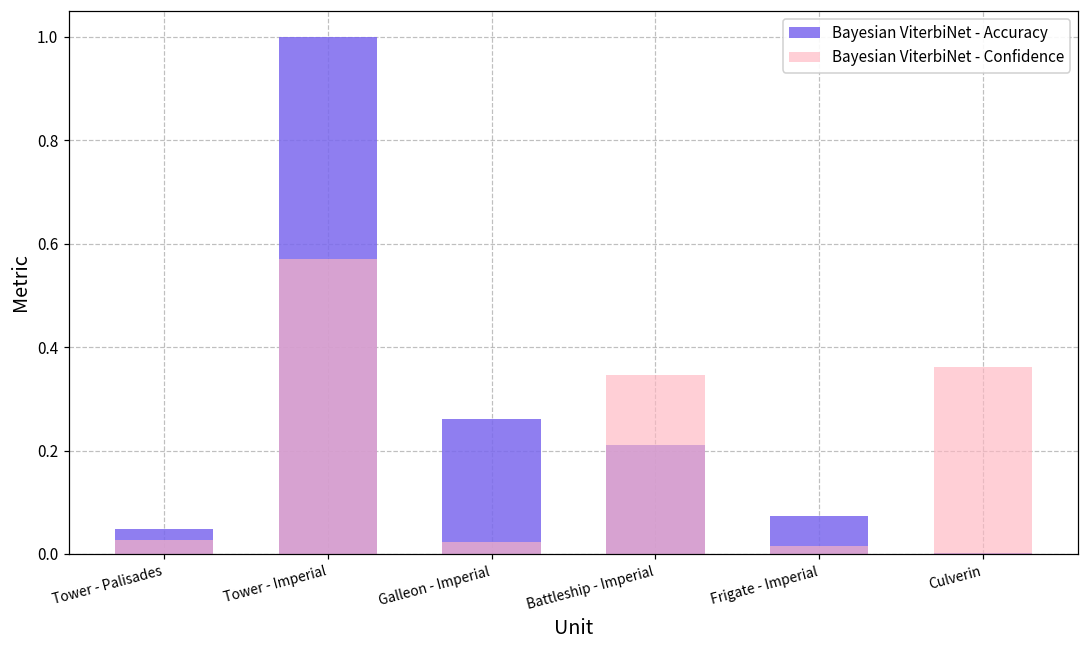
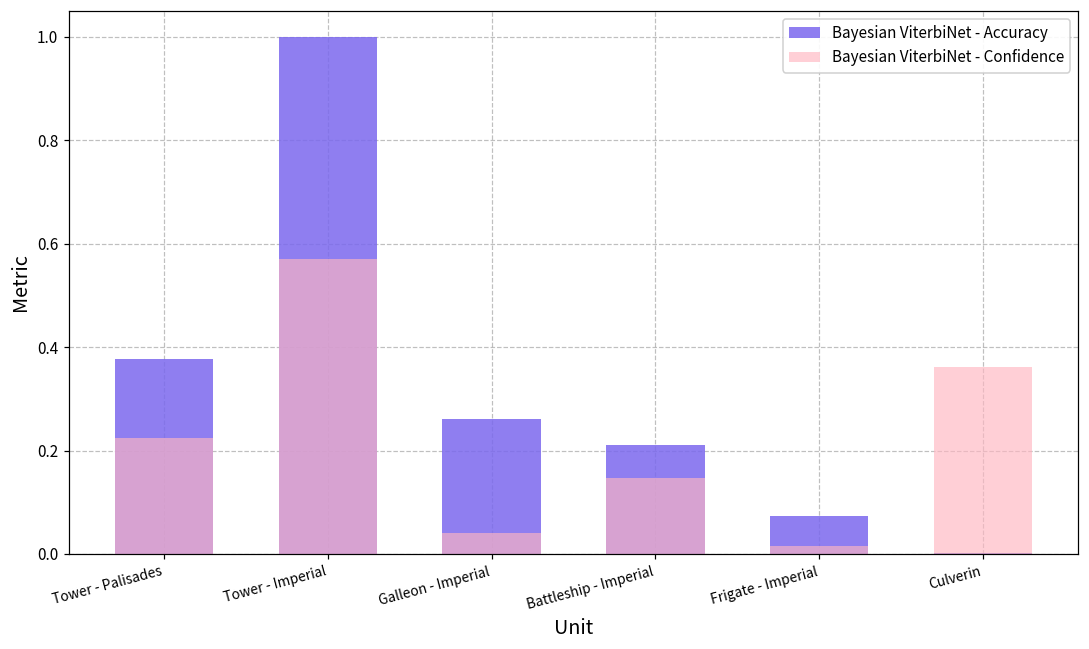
Bayesian ViterbiNet - Accuracy, Tower - Palisades: 0.05 -> 0.38
Bayesian ViterbiNet - Confidence, Tower - Palisades: 0.03 -> 0.22
Bayesian ViterbiNet - Confidence, Galleon - Imperial: 0.02 -> 0.04
Bayesian ViterbiNet - Confidence, Battleship - Imperial: 0.35 -> 0.15
